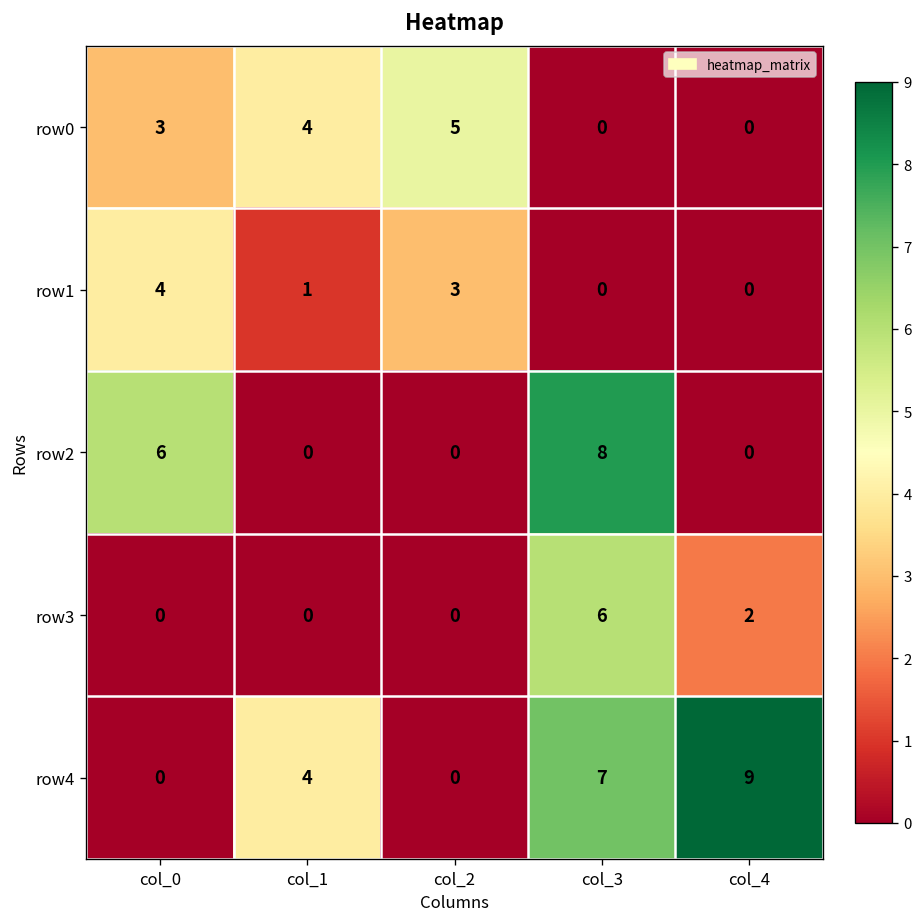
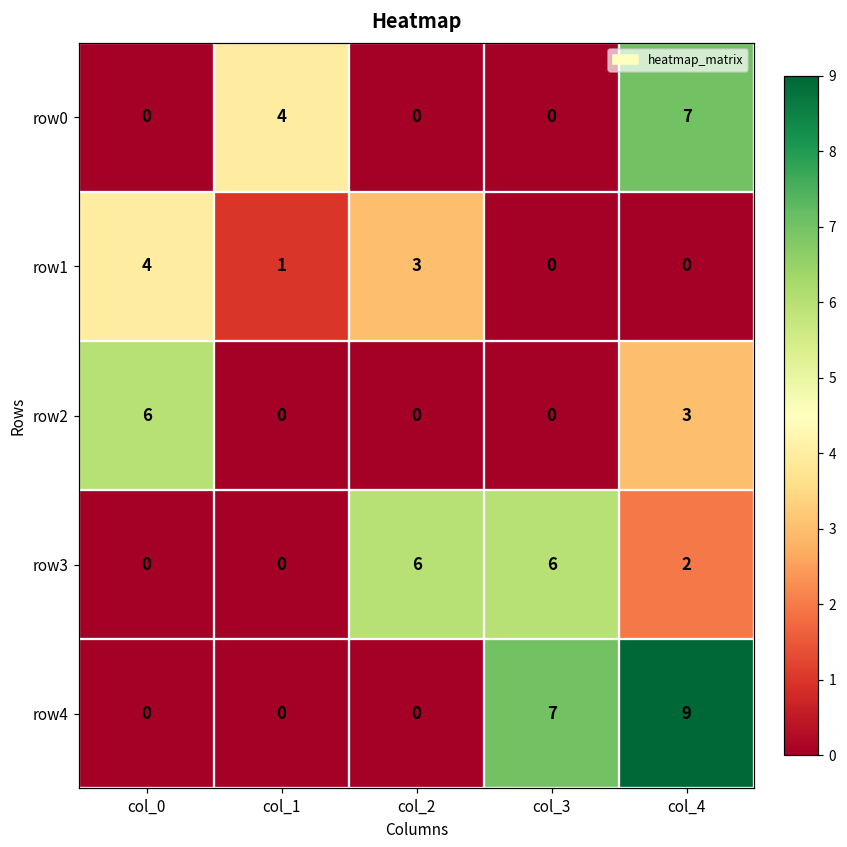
row0, col_0: 3 -> 0
row0, col_2: 5 -> 0
row0, col_4: 0 -> 7
row2, col_3: 8 -> 0
row2, col_4: 0 -> 3
row3, col_2: 0 -> 6
row4, col_1: 4 -> 0
